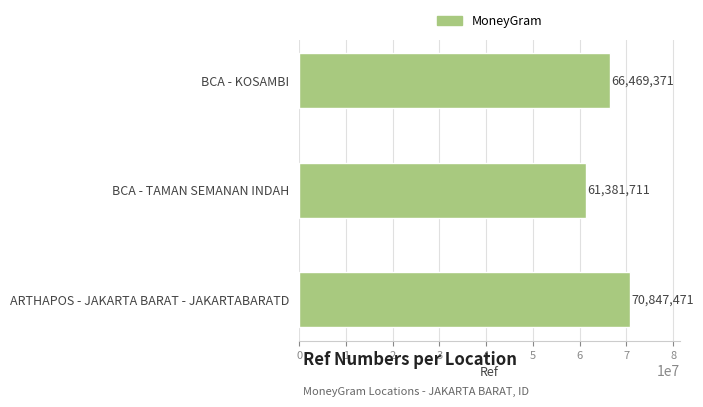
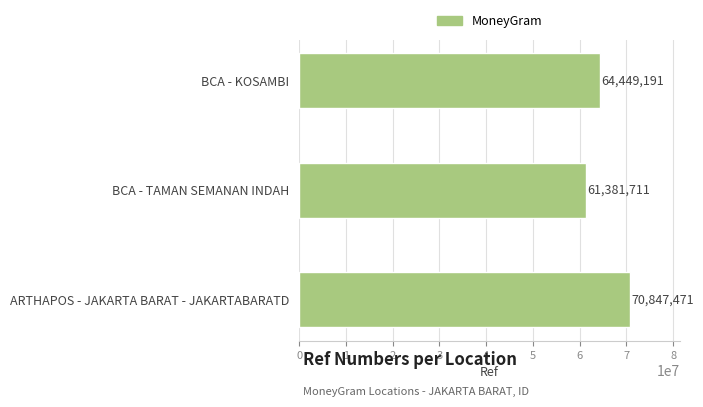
BCA - KOSAMBI: 66,469,371 -> 64,449,191
